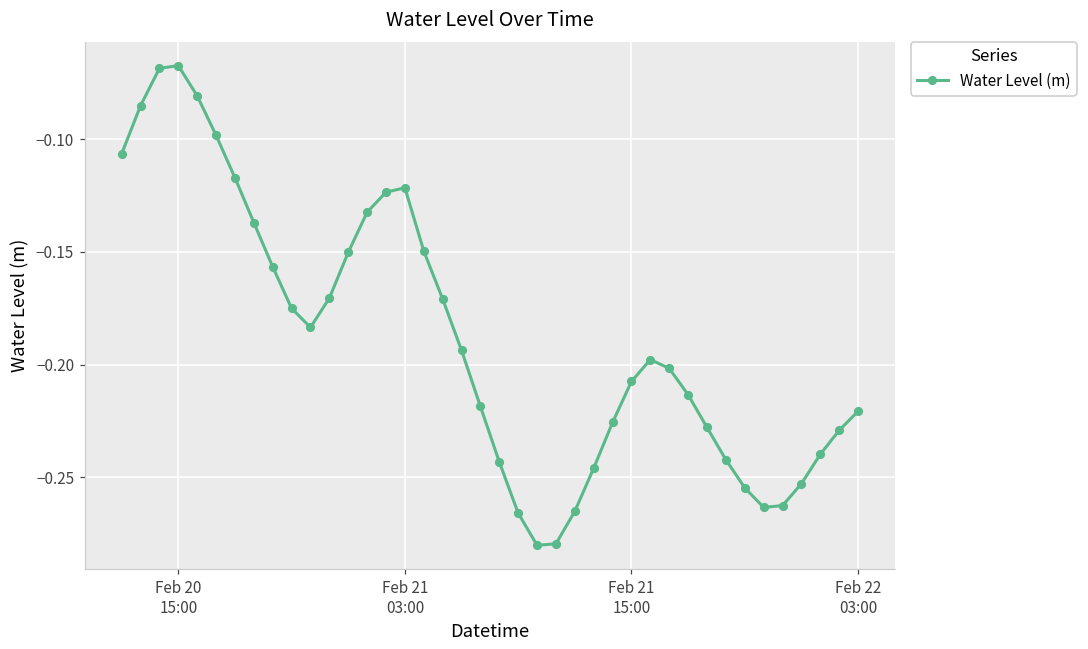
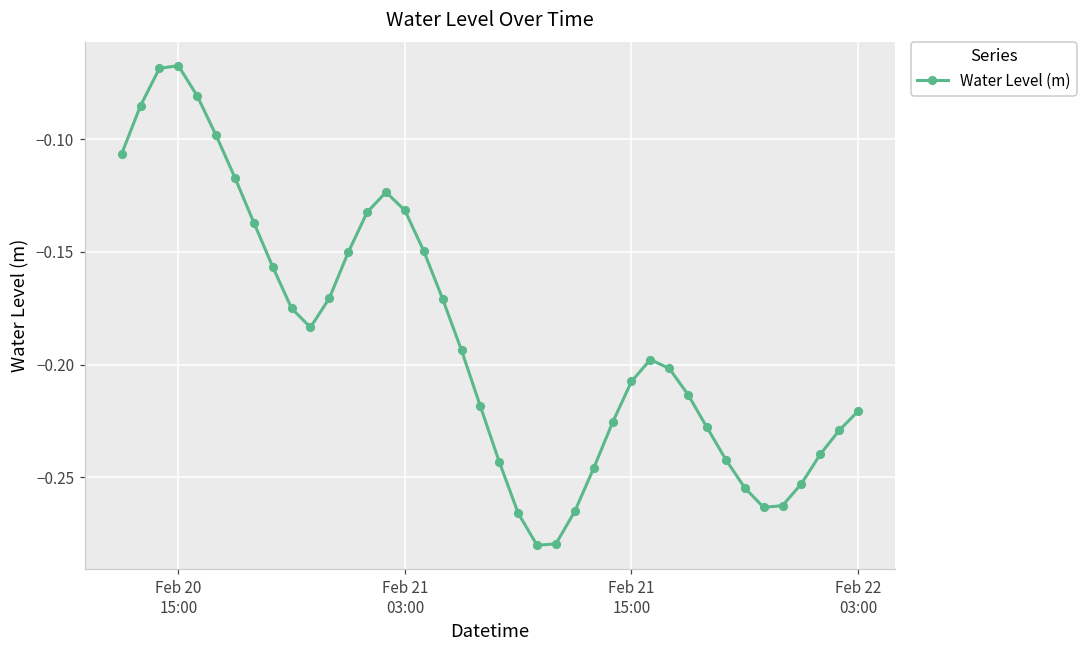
Feb 21 03:00: -0.122 -> -0.132
